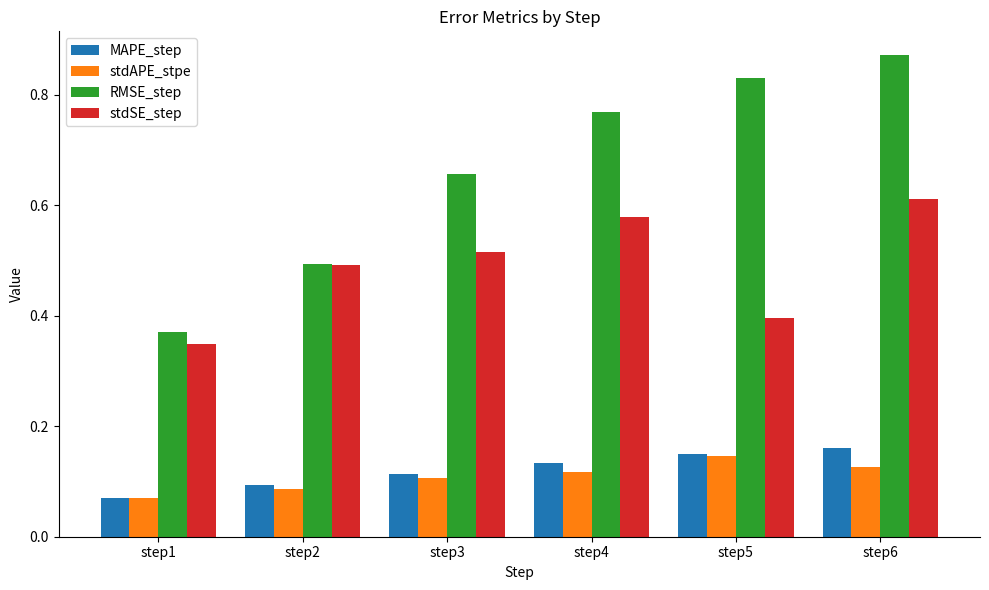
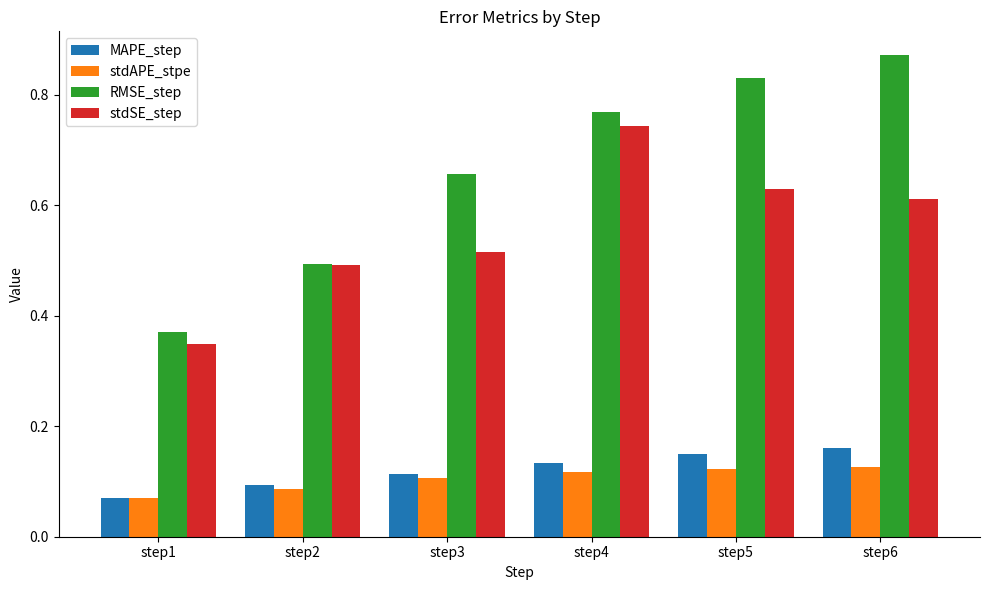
stdSE_step, step4: 0.58 -> 0.74
stdAPE_stpe, step5: 0.15 -> 0.12
stdSE_step, step5: 0.40 -> 0.63
